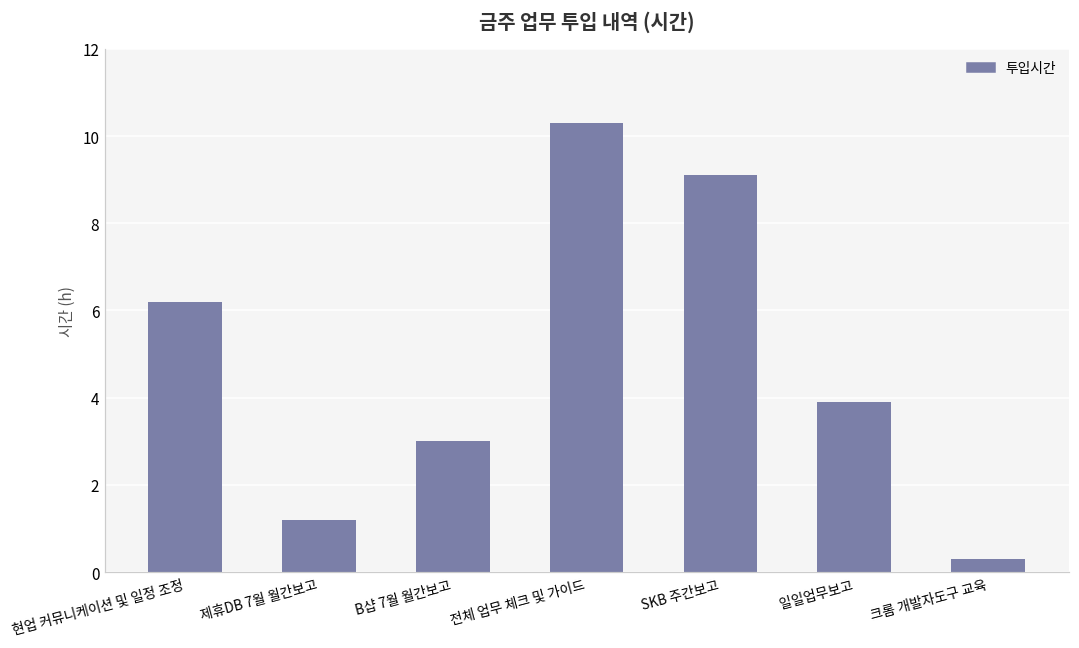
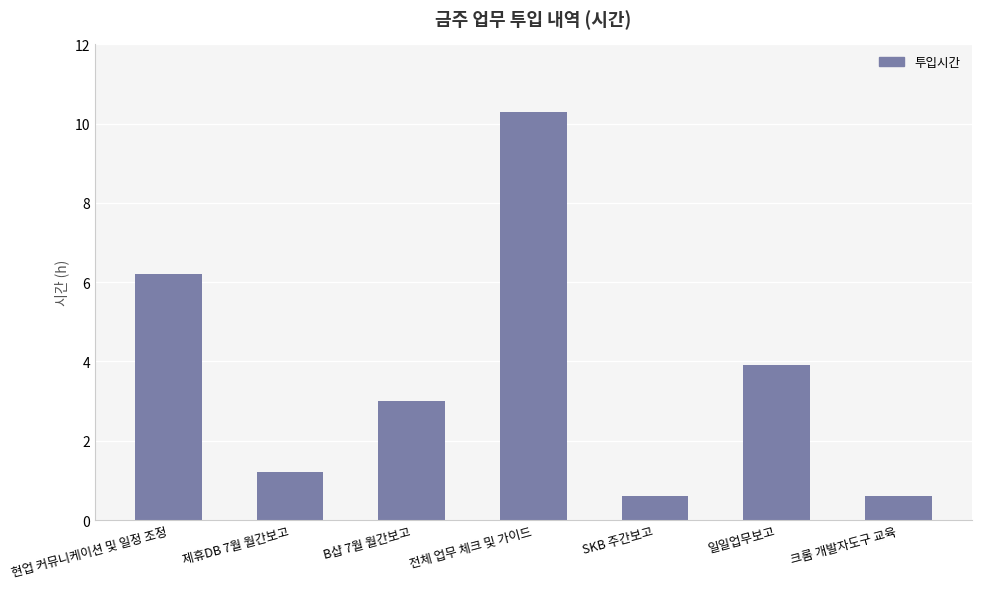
SKB 주간보고: 9.1 -> 0.6
크롬 개발자도구 교육: 0.3 -> 0.6
